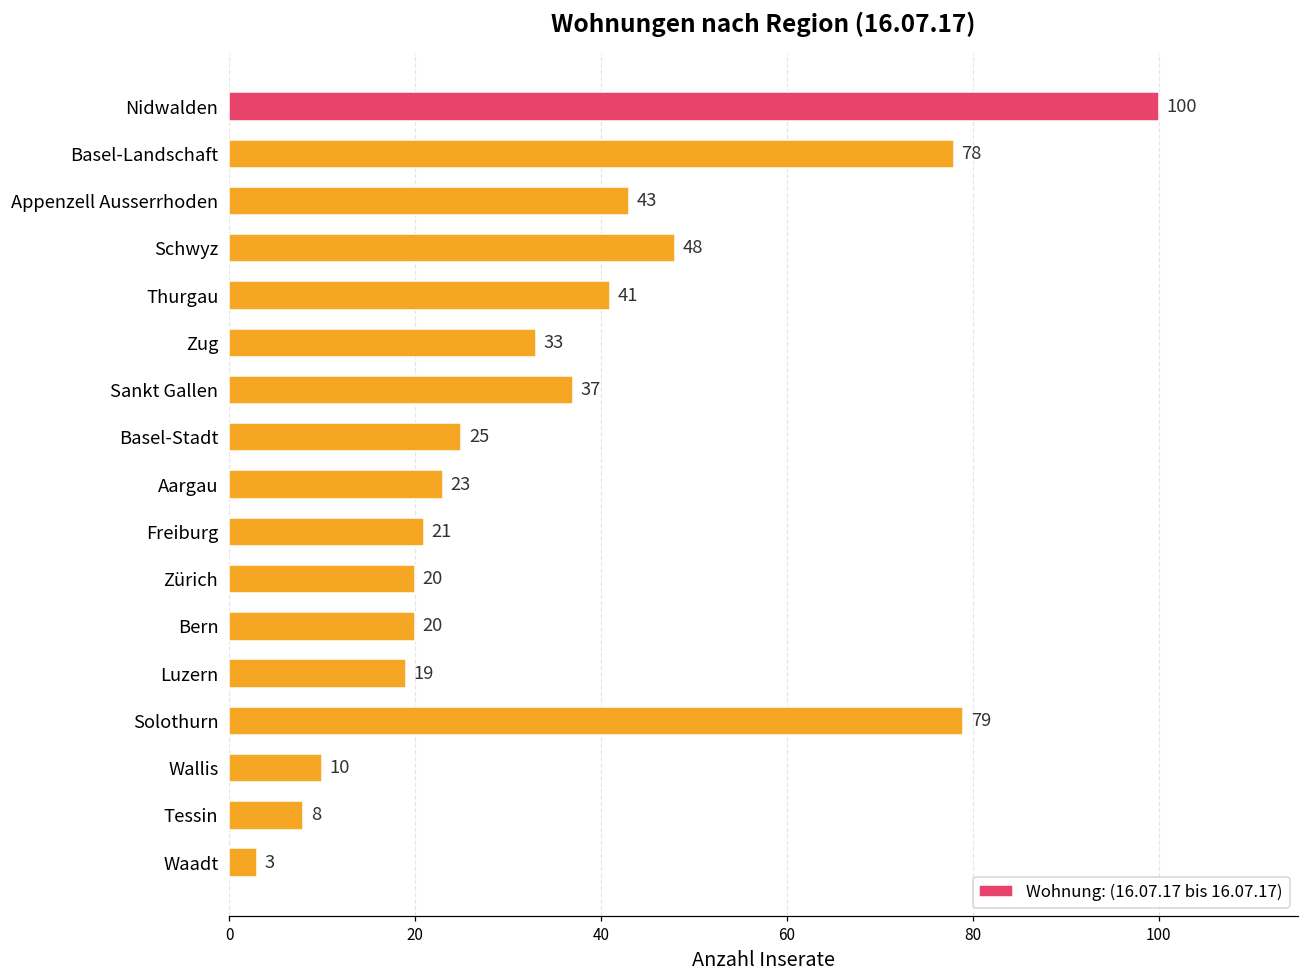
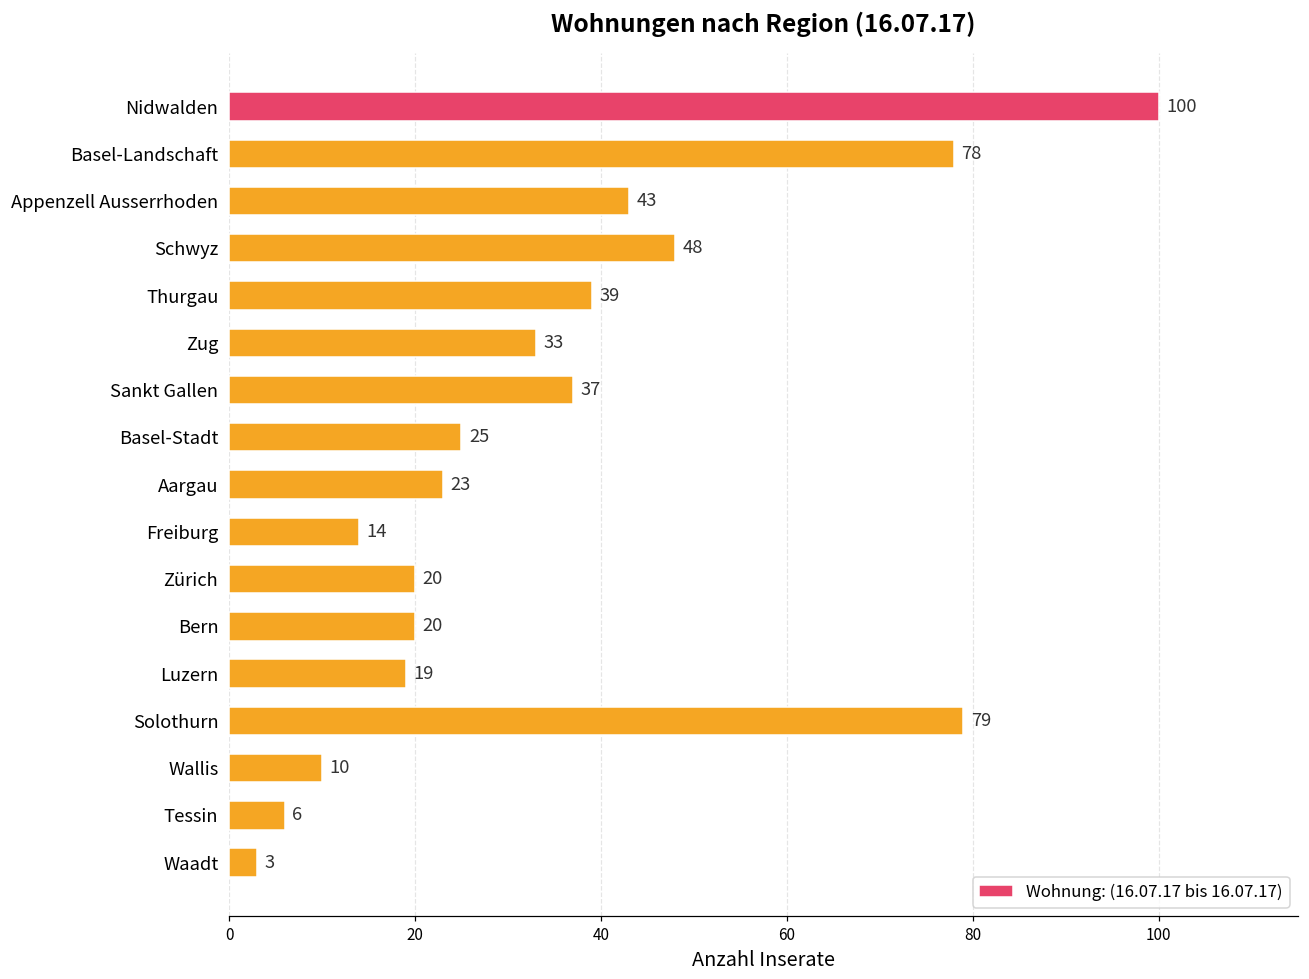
Thurgau: 41 -> 39
Freiburg: 21 -> 14
Tessin: 8 -> 6
